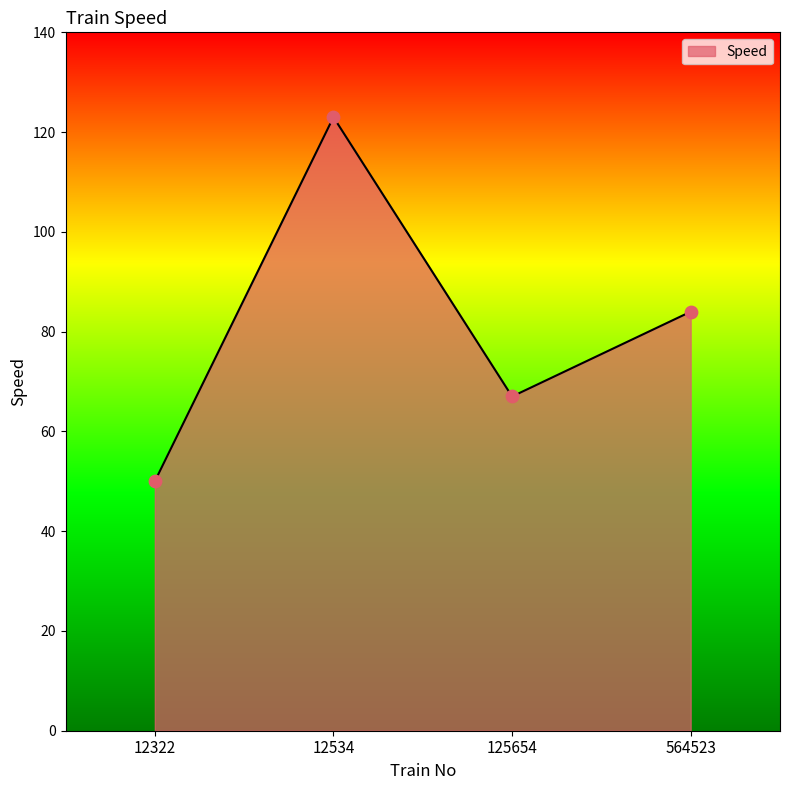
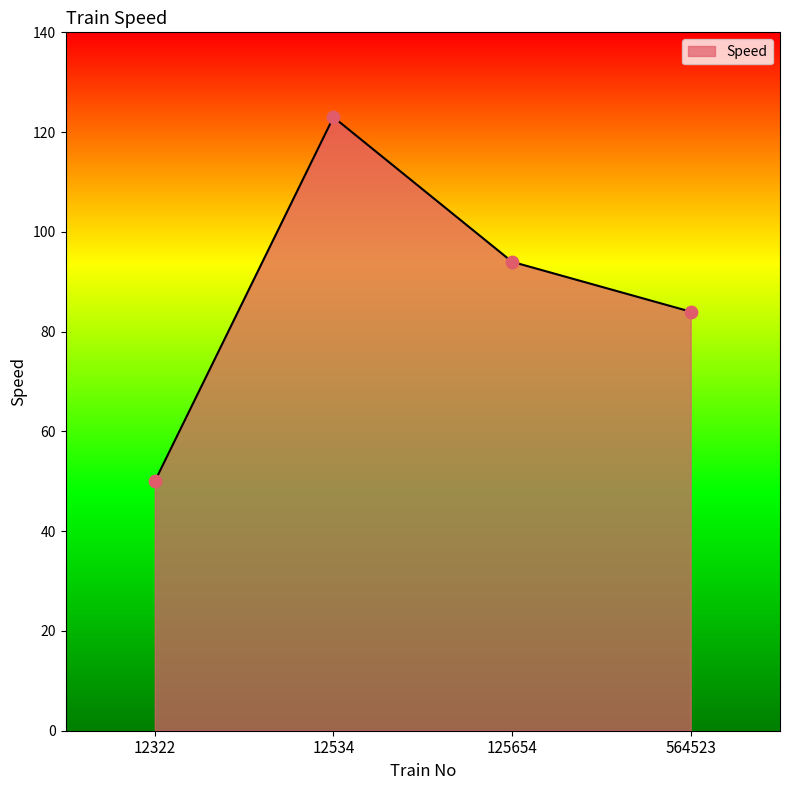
125654: 67 -> 94
